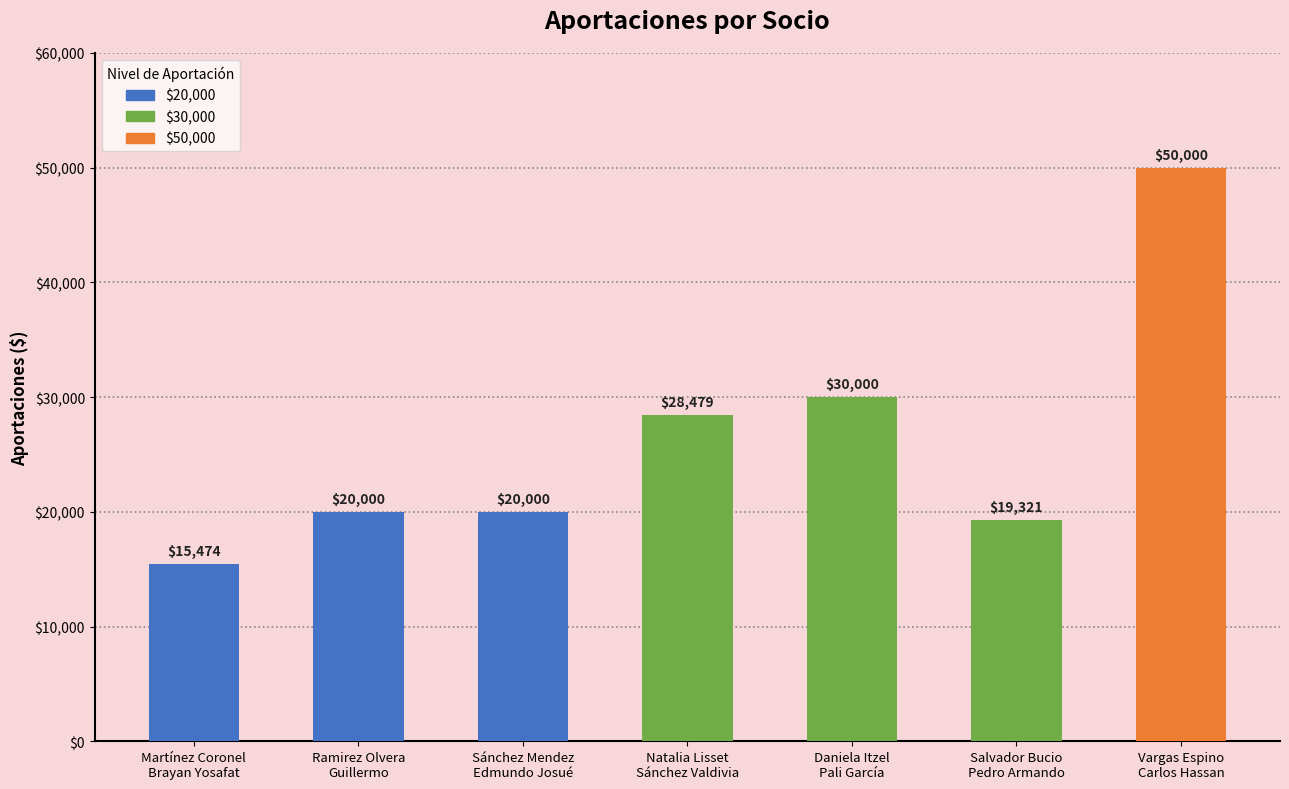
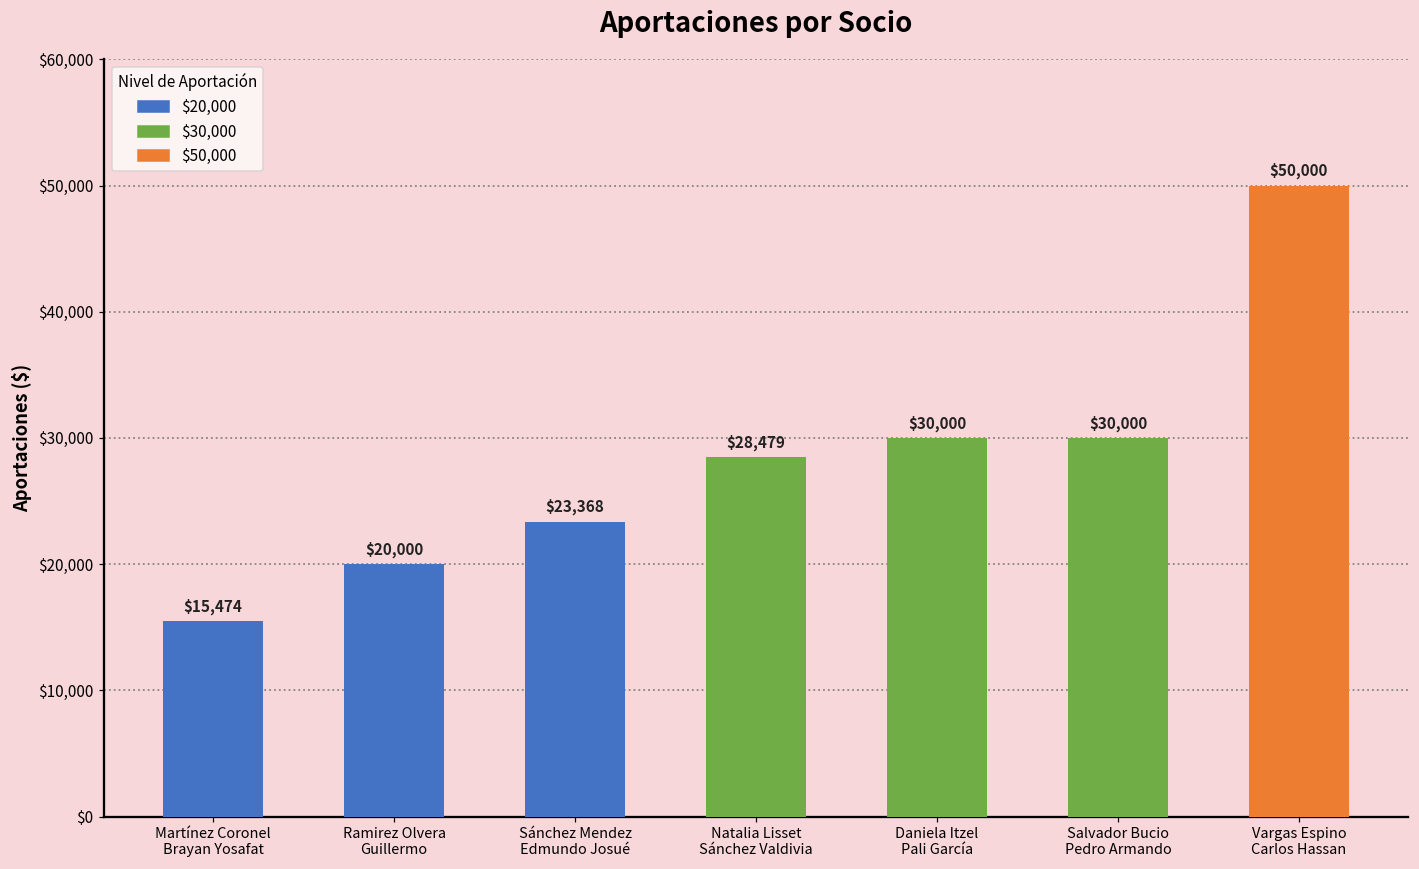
Sánchez Mendez Edmundo Josué: $20,000 -> $23,368
Salvador Bucio Pedro Armando: $19,321 -> $30,000
